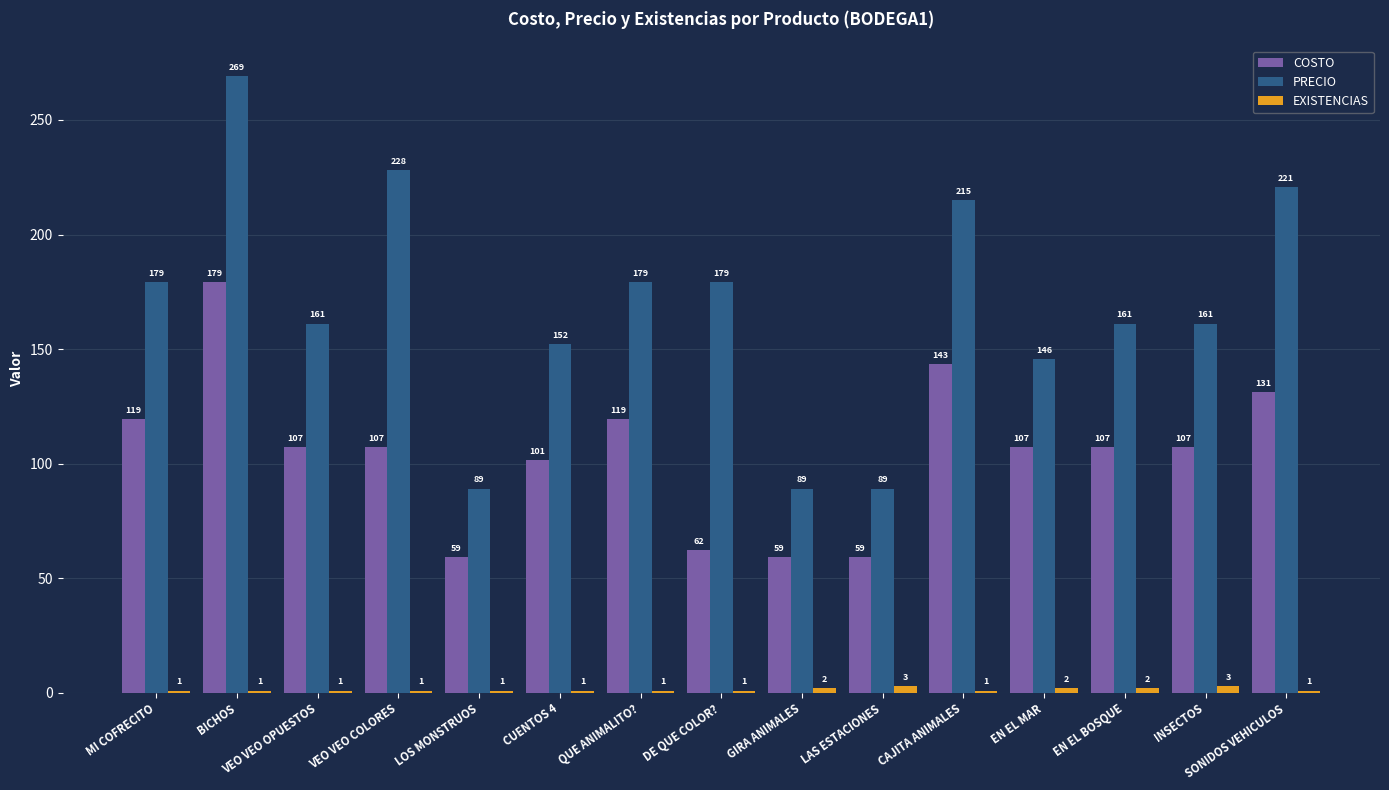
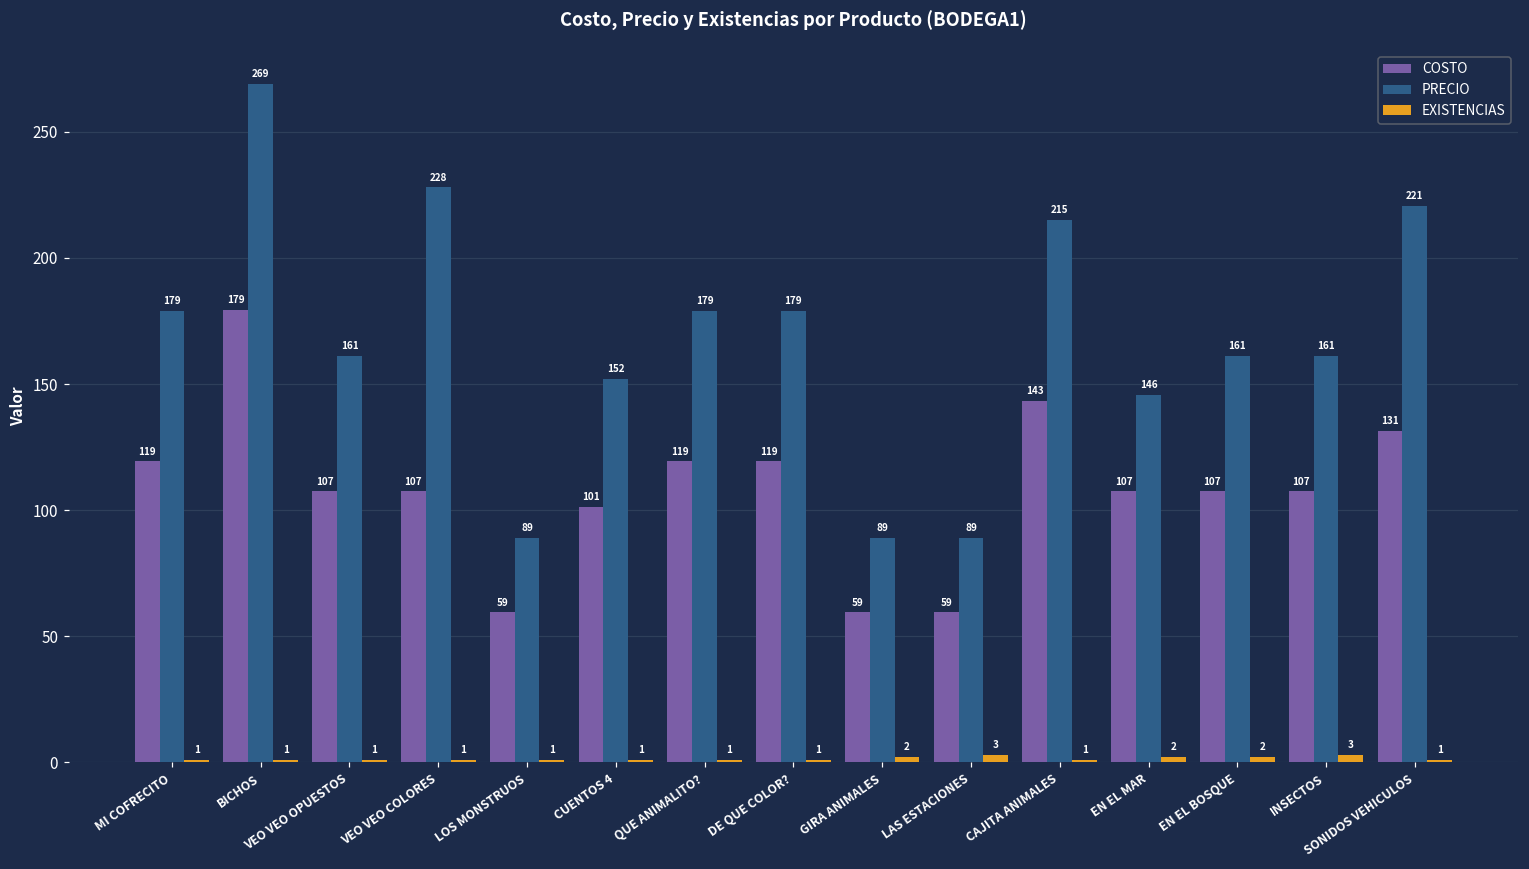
COSTO, DE QUE COLOR?: 62 -> 119
